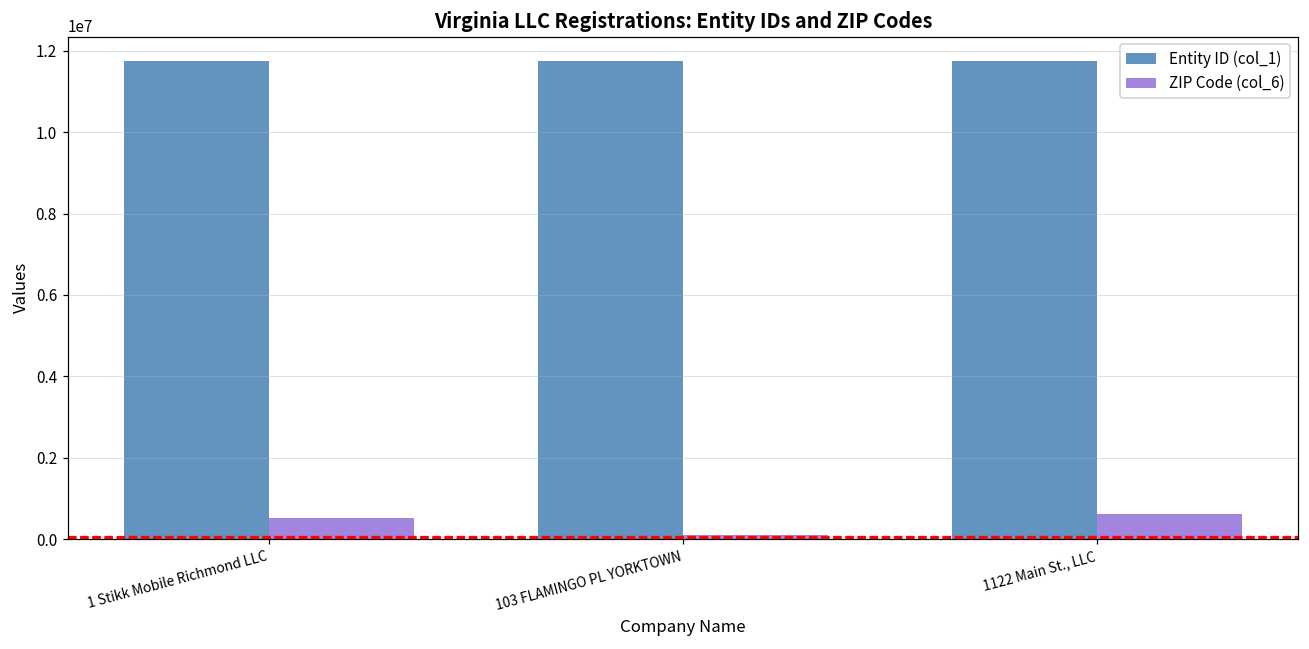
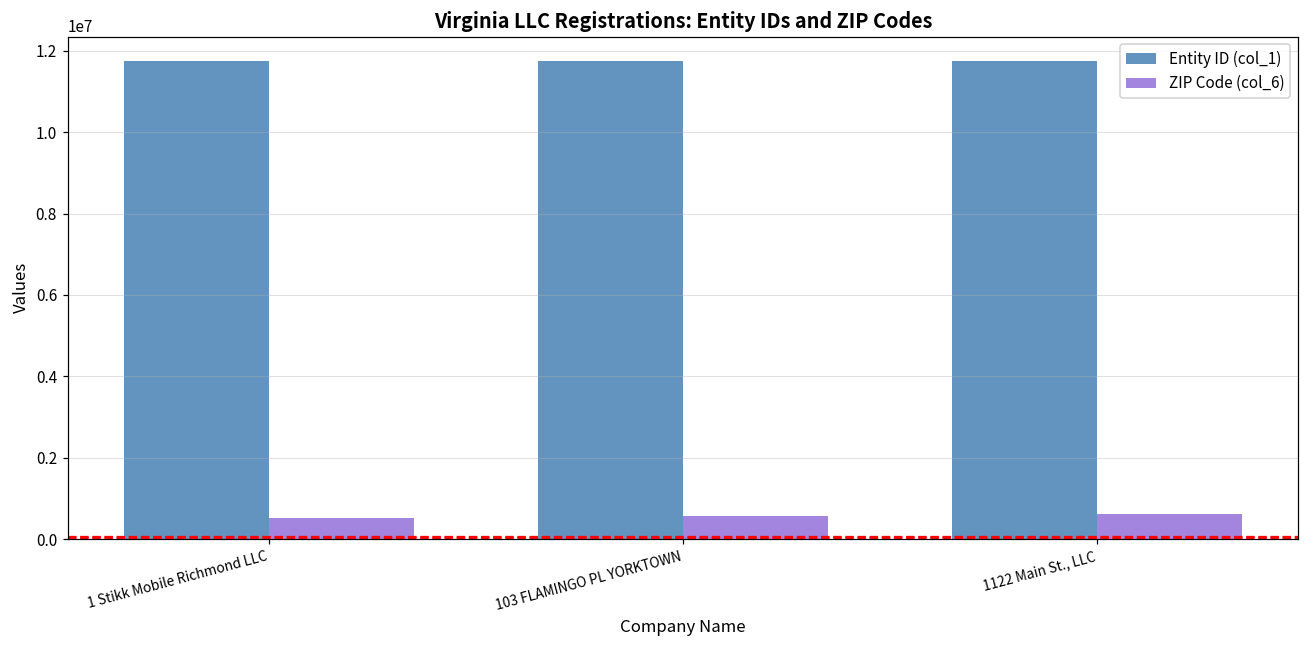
ZIP Code (col_6), 103 FLAMINGO PL YORKTOWN: 100000 -> 600000
